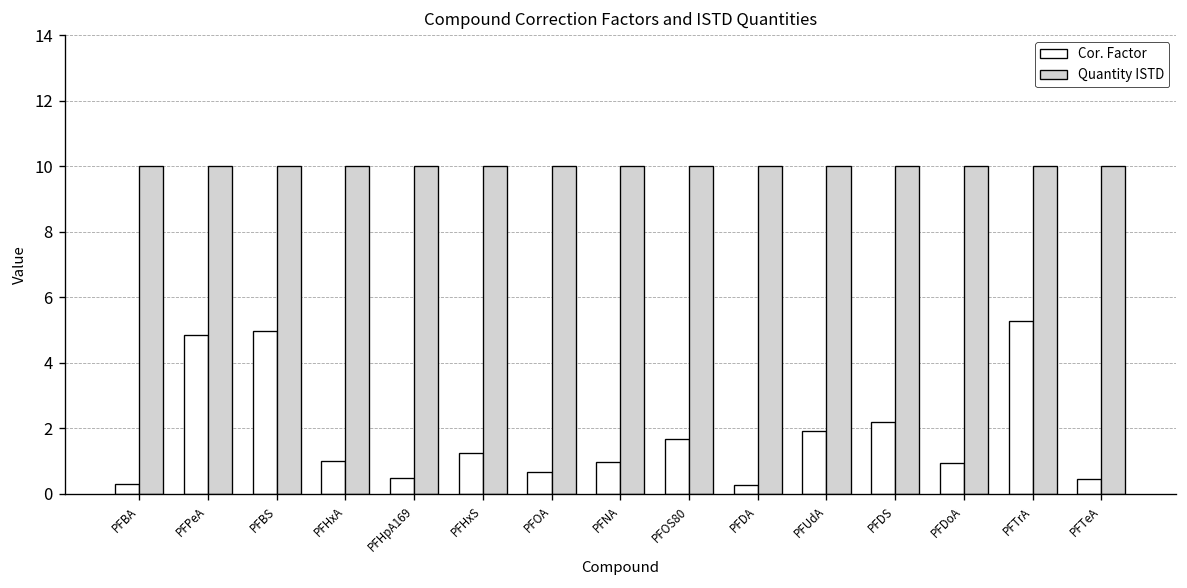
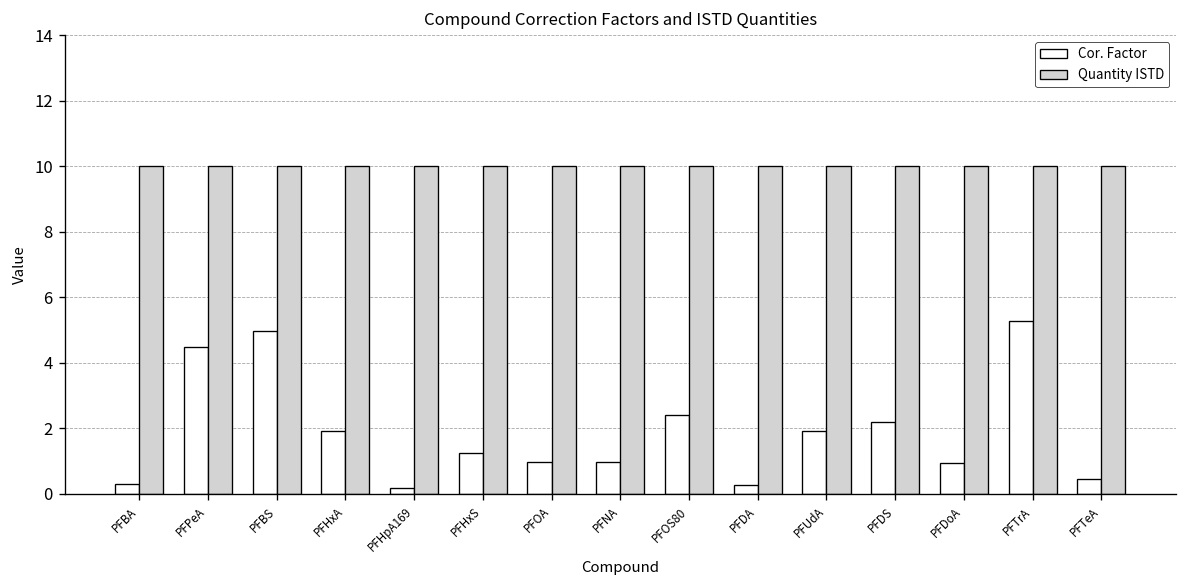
Cor. Factor, PFPeA: 4.8 -> 4.5
Cor. Factor, PFHxA: 1.0 -> 1.9
Cor. Factor, PFHpA169: 0.5 -> 0.2
Cor. Factor, PFOA: 0.7 -> 1.0
Cor. Factor, PFOS80: 1.7 -> 2.4
